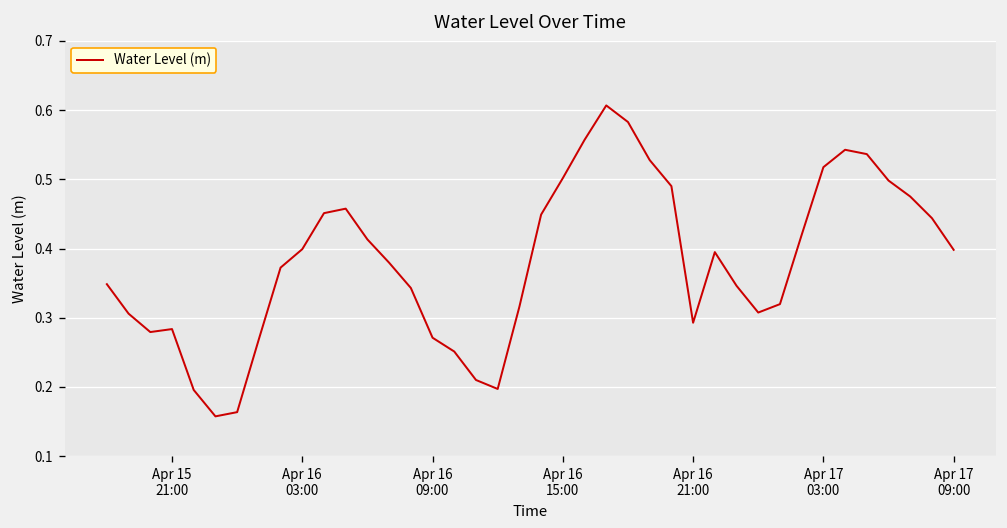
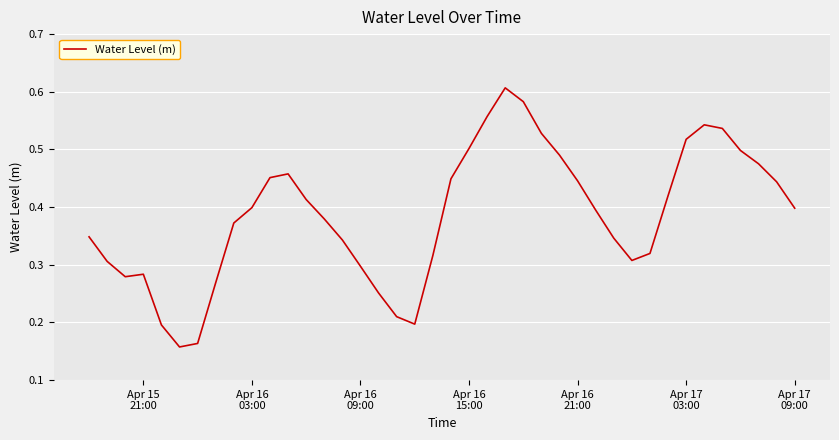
Apr 16 09:00: 0.27 -> 0.30
Apr 16 21:00: 0.29 -> 0.45
